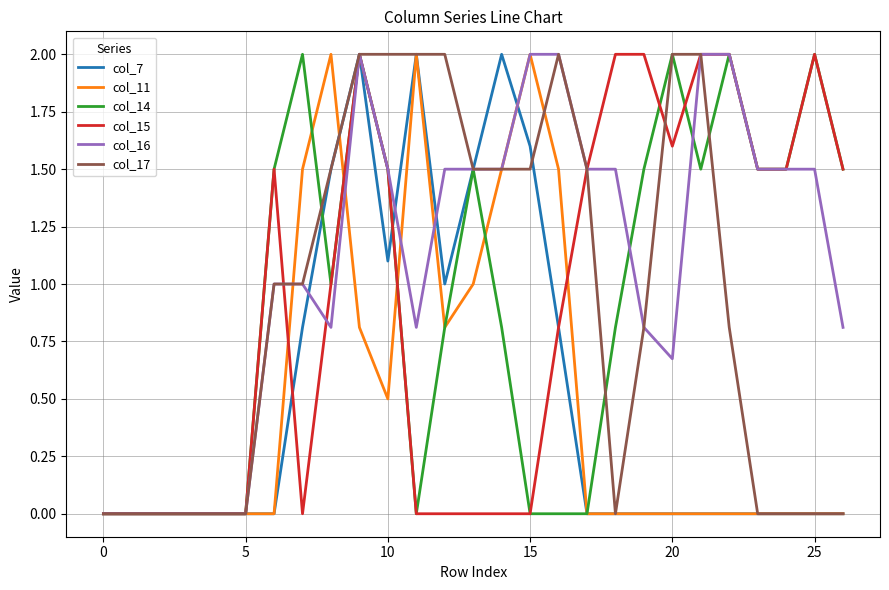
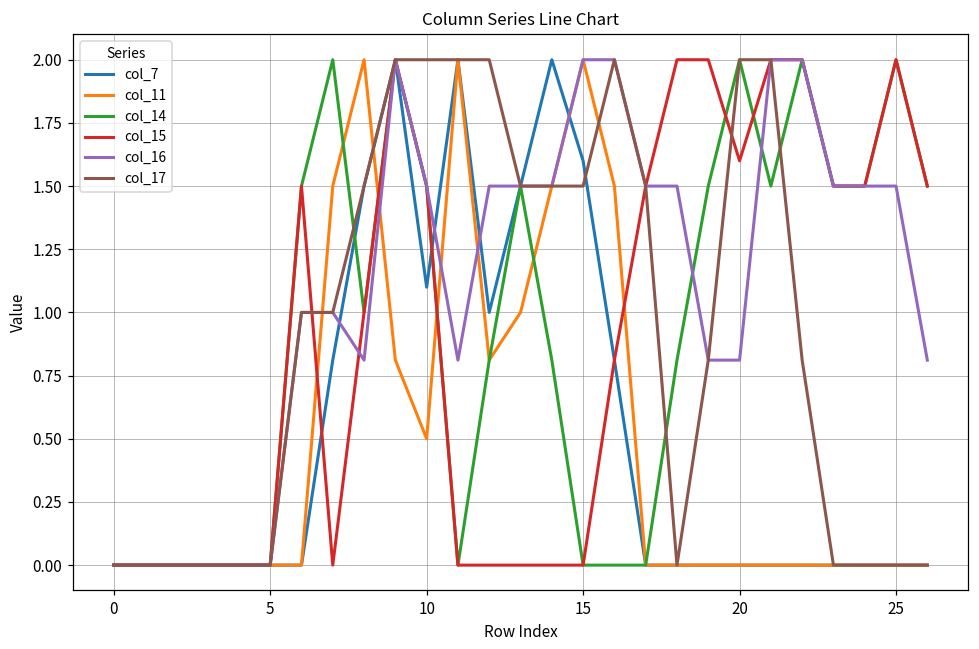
col_16, 20: 0.67 -> 0.81
